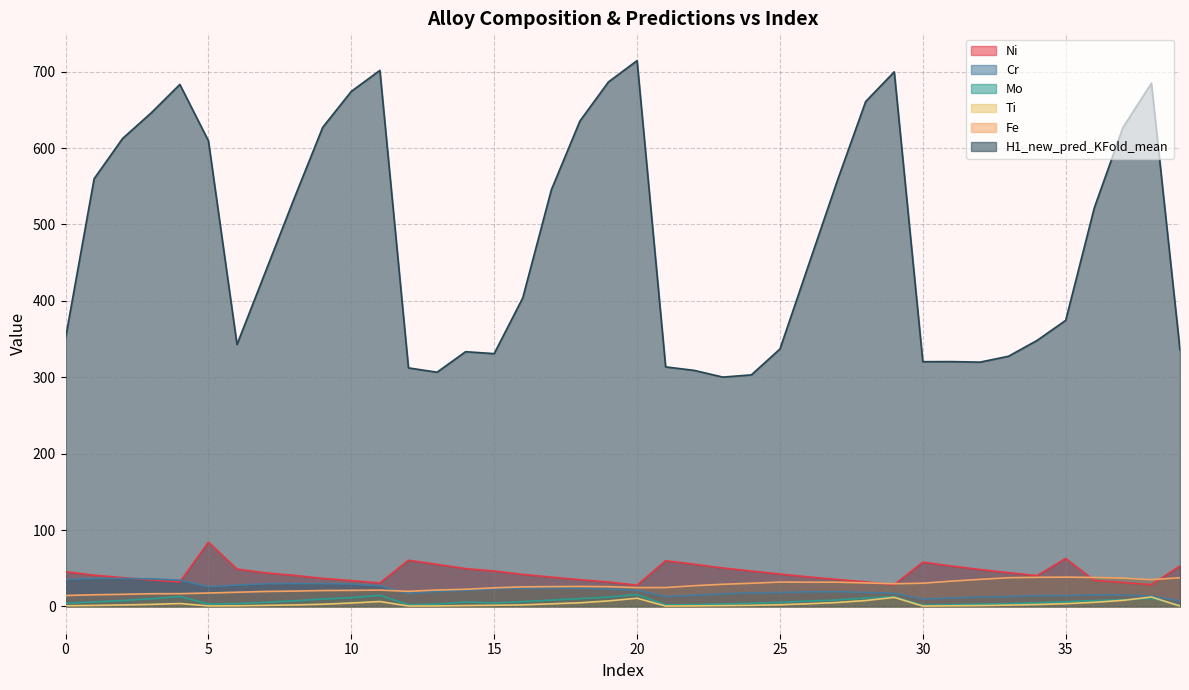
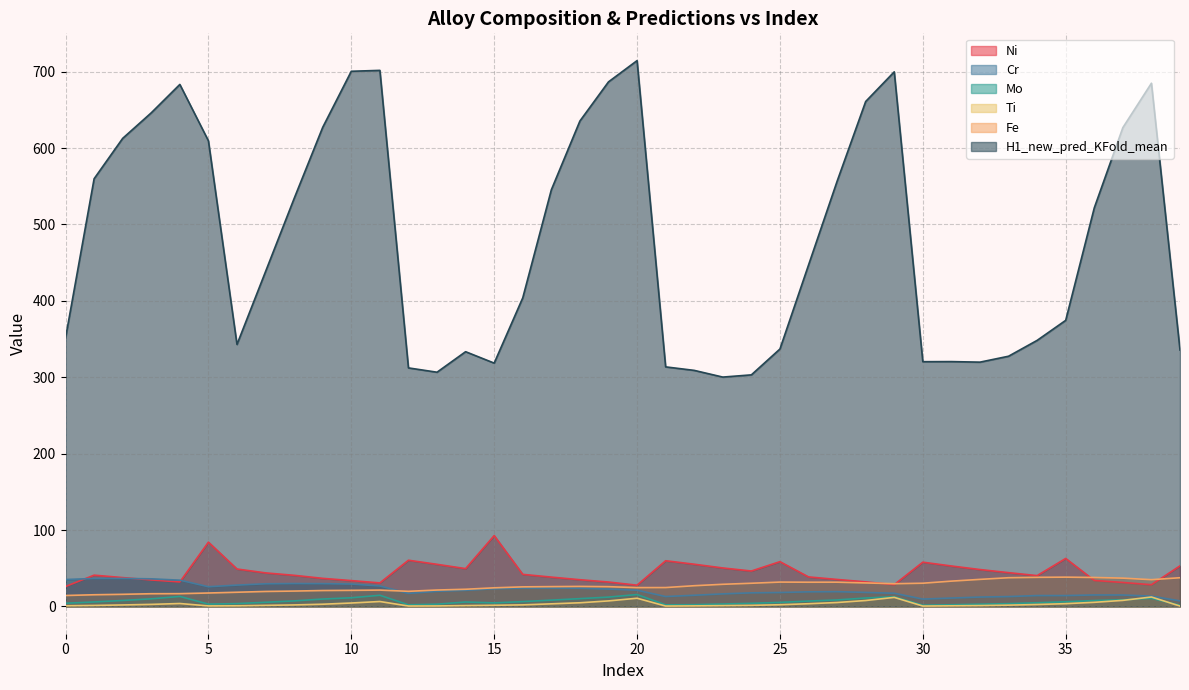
Ni, 0: 50 -> 30
H1_new_pred_KFold_mean, 10: 670 -> 700
Ni, 15: 50 -> 90
H1_new_pred_KFold_mean, 15: 330 -> 320
Ni, 25: 40 -> 60
